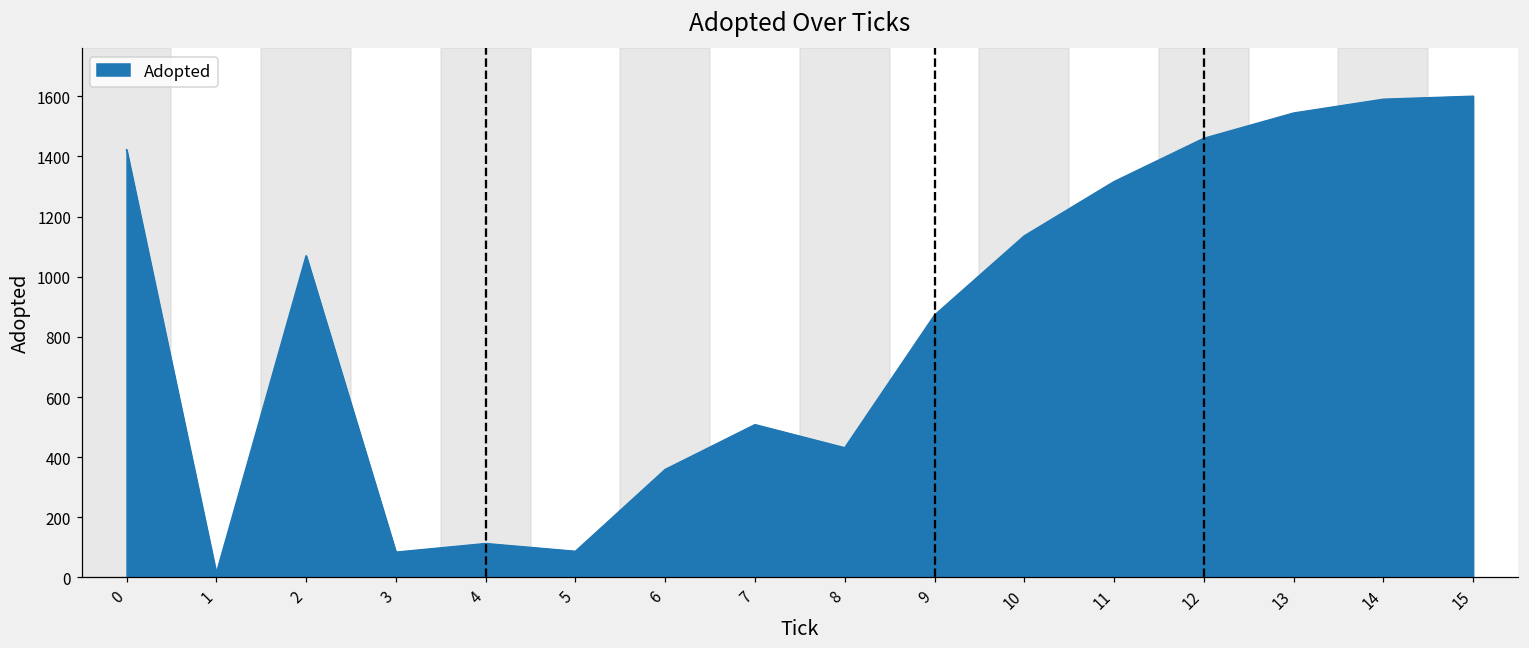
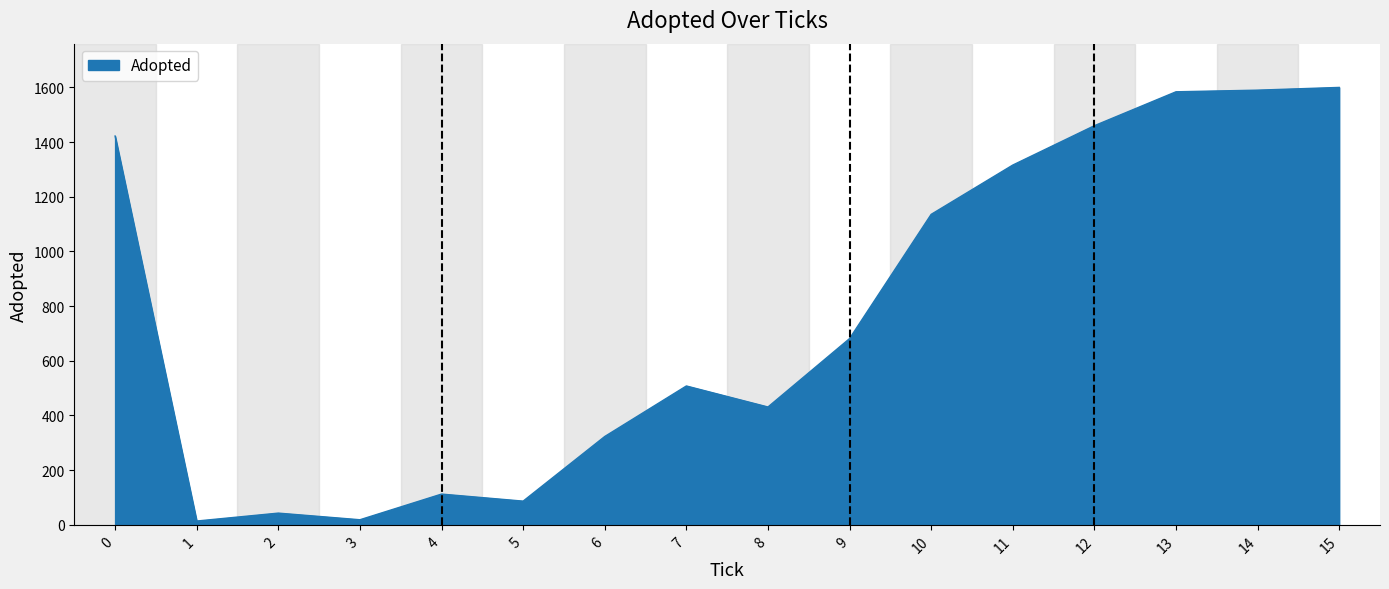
2: 1070 -> 40
3: 80 -> 20
6: 360 -> 320
9: 870 -> 680
13: 1540 -> 1580
